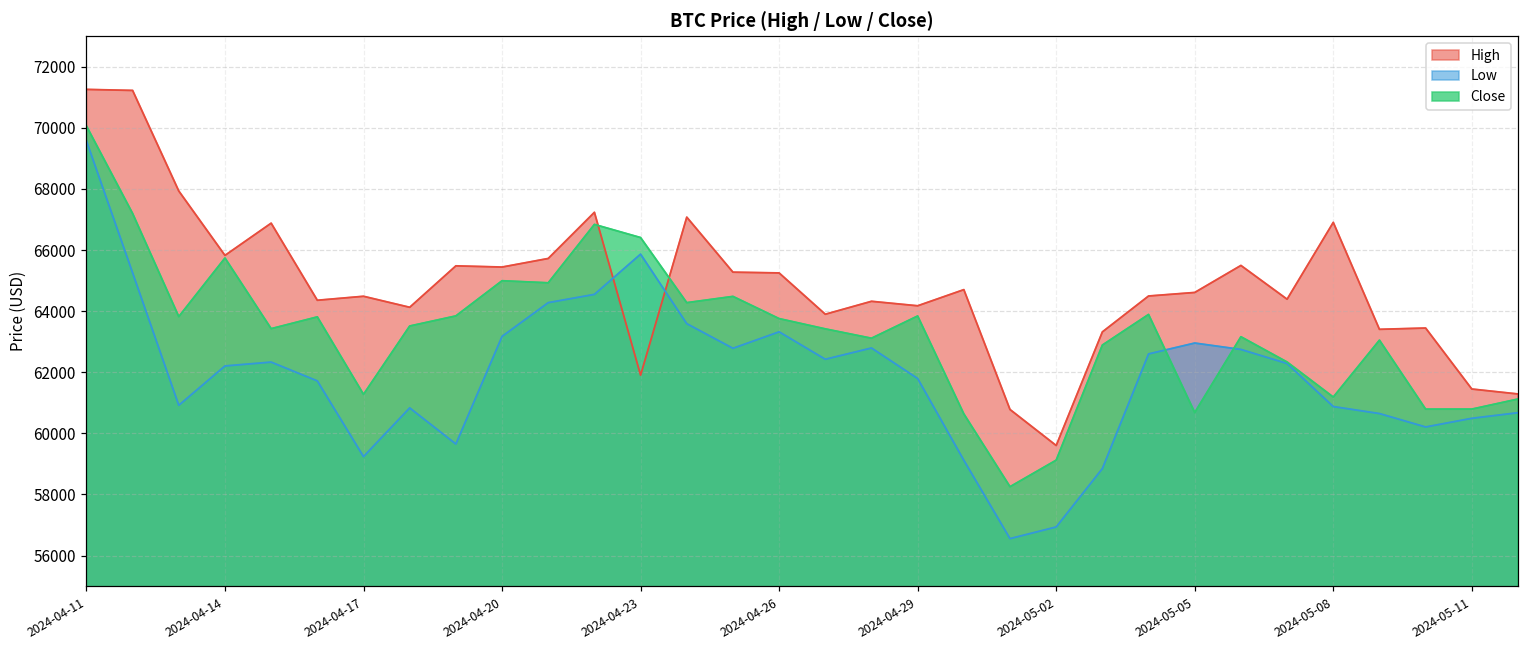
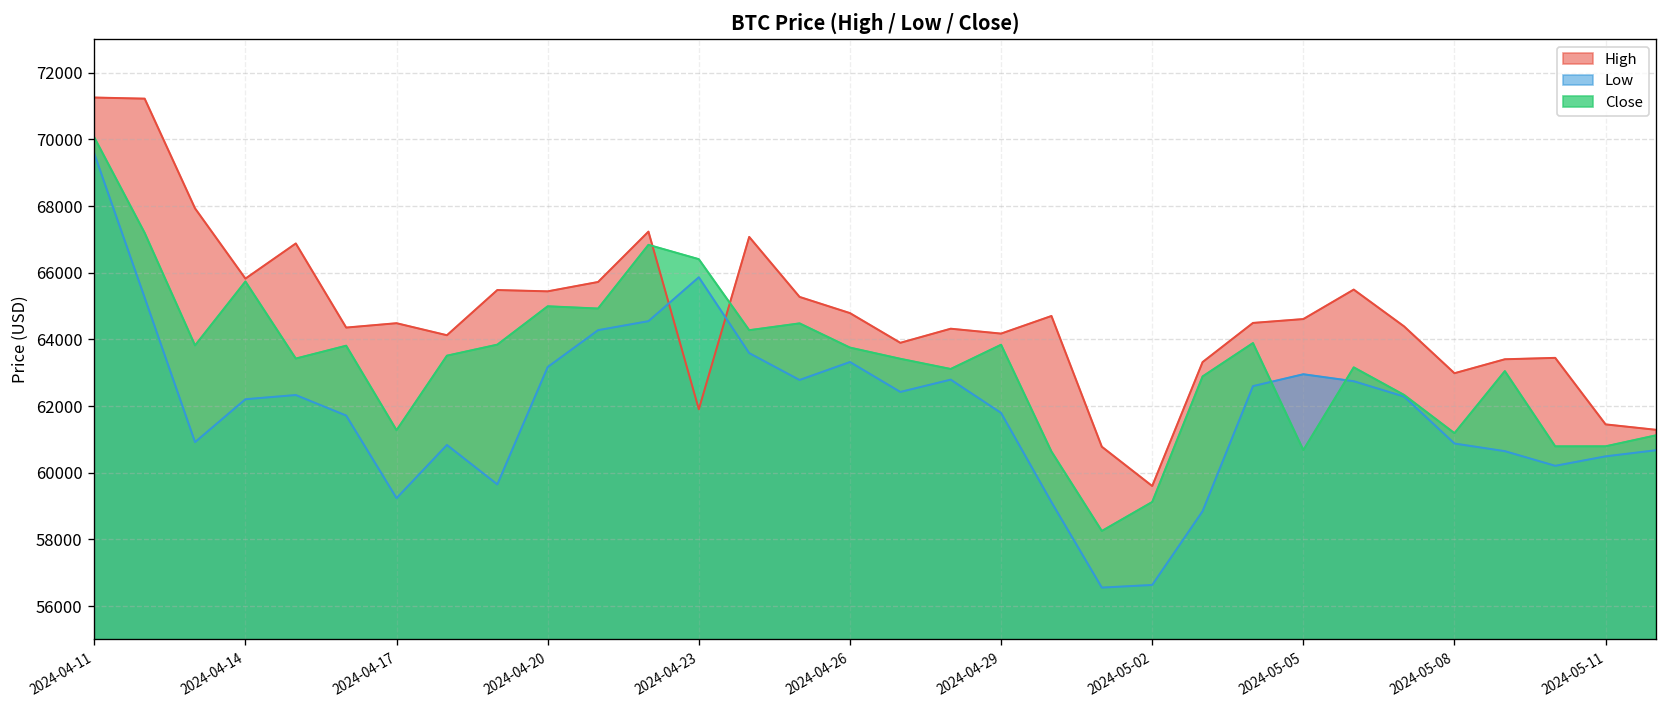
High, 2024-04-26: 65200 -> 64800
Low, 2024-05-02: 56900 -> 56600
High, 2024-05-08: 66900 -> 63000
